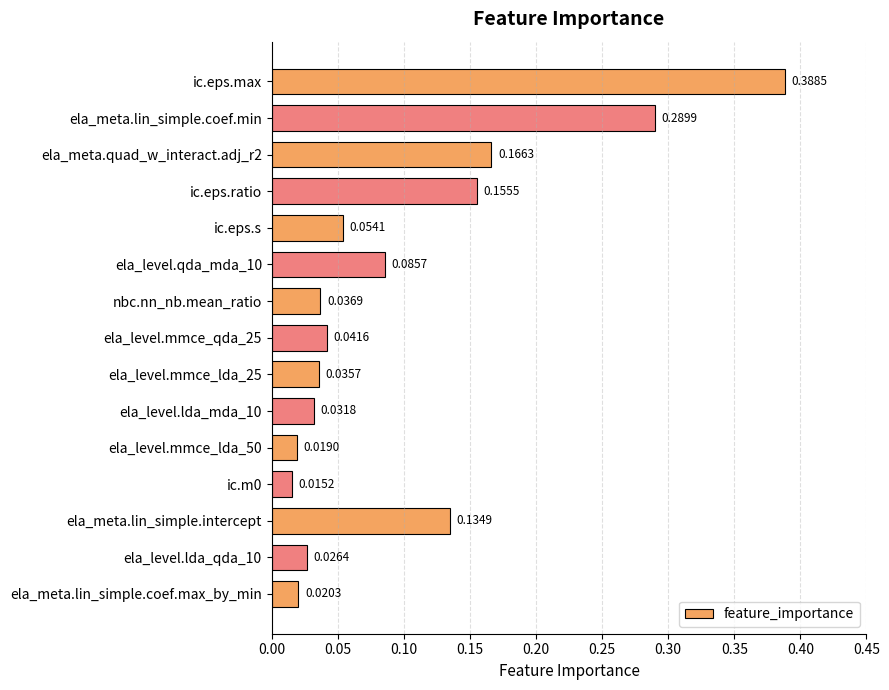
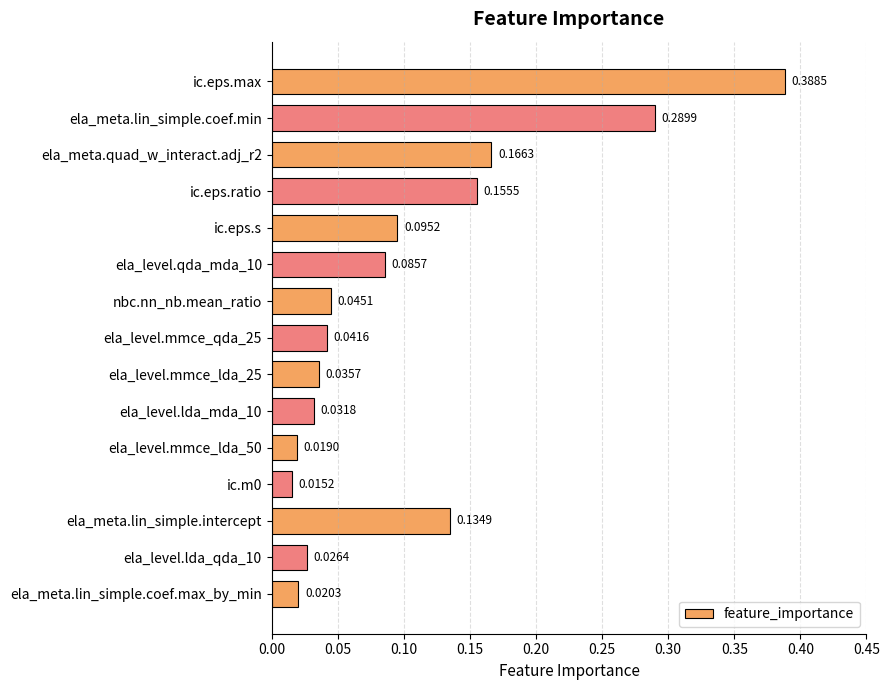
ic.eps.s: 0.0541 -> 0.0952
nbc.nn_nb.mean_ratio: 0.0369 -> 0.0451
